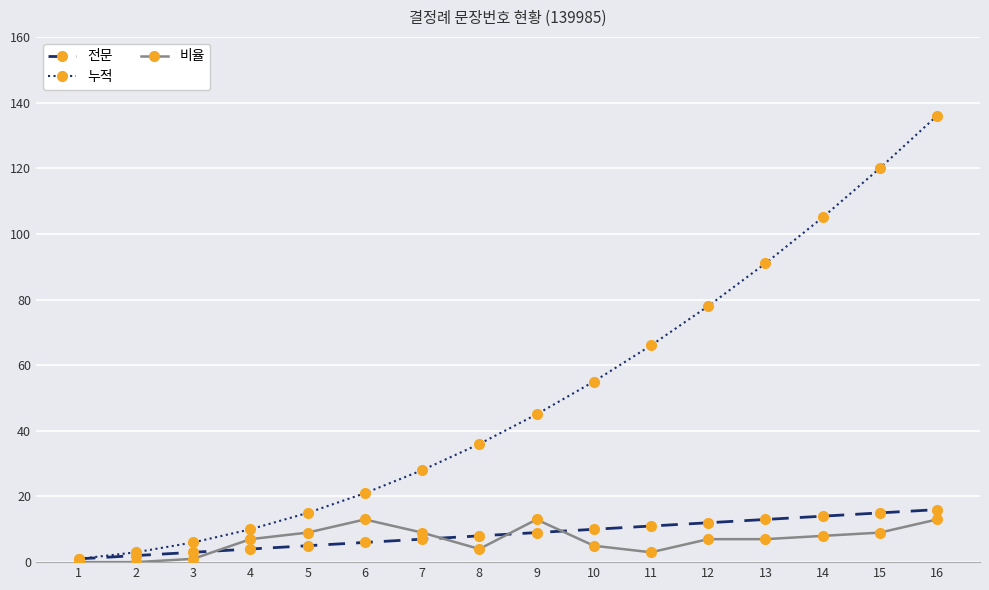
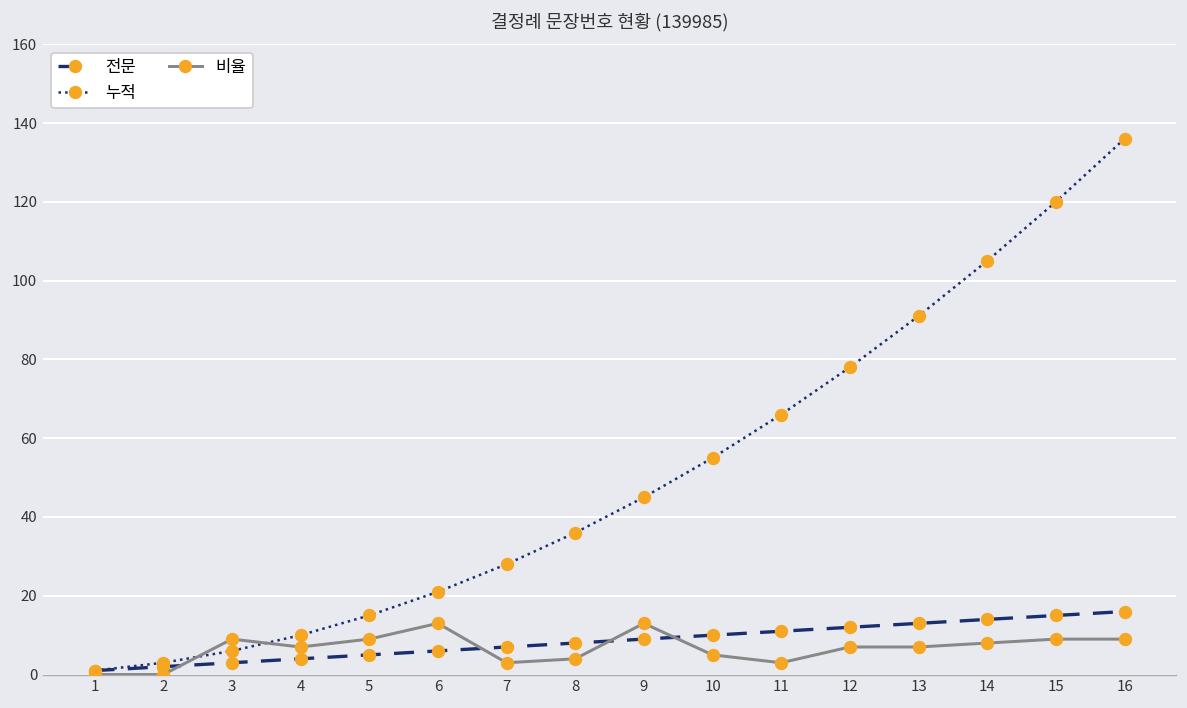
비율, 3: 1 -> 9
비율, 7: 9 -> 3
비율, 16: 13 -> 9
